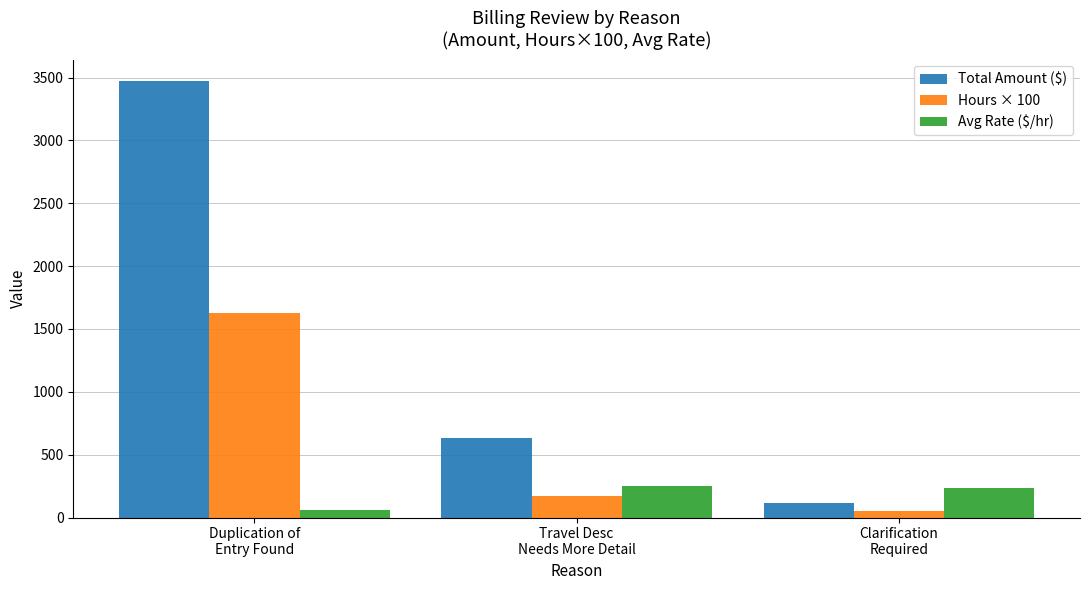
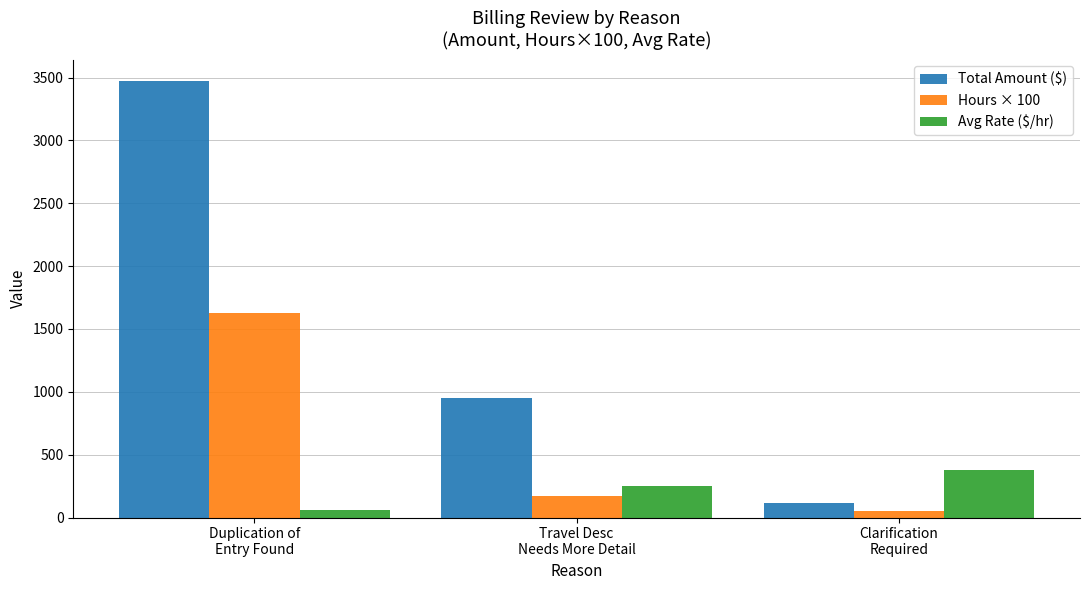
Total Amount ($), Travel Desc Needs More Detail: 630 -> 950
Avg Rate ($/hr), Clarification Required: 240 -> 380
